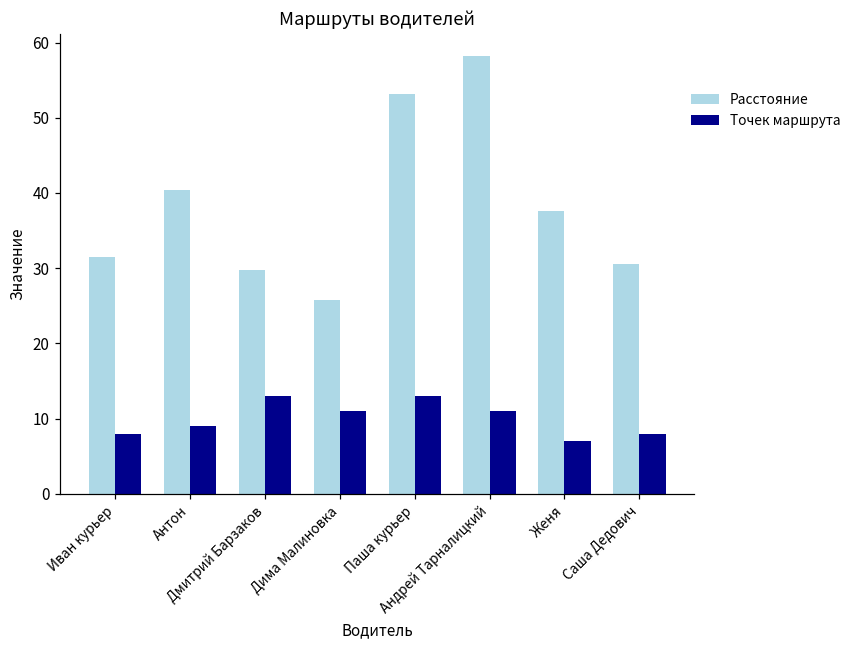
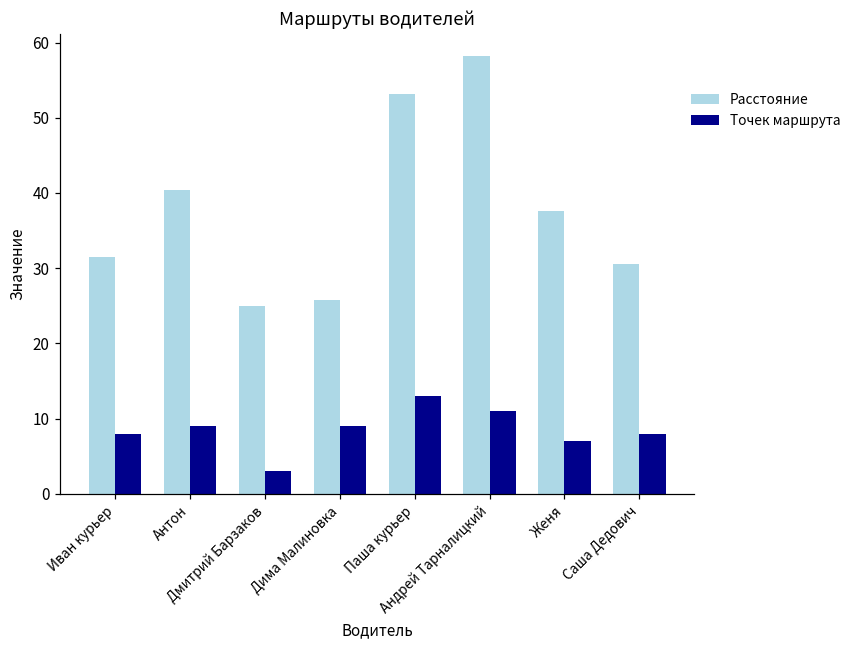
Расстояние, Дмитрий Барзаков: 30 -> 25
Точек маршрута, Дмитрий Барзаков: 13 -> 3
Точек маршрута, Дима Малиновка: 11 -> 9
